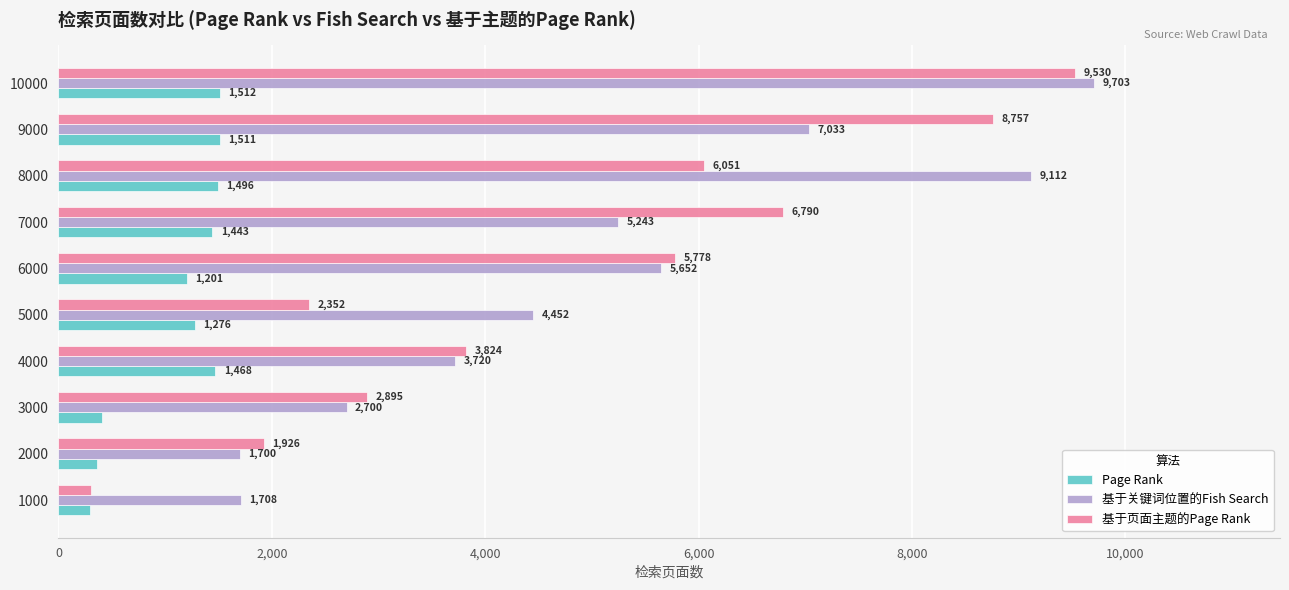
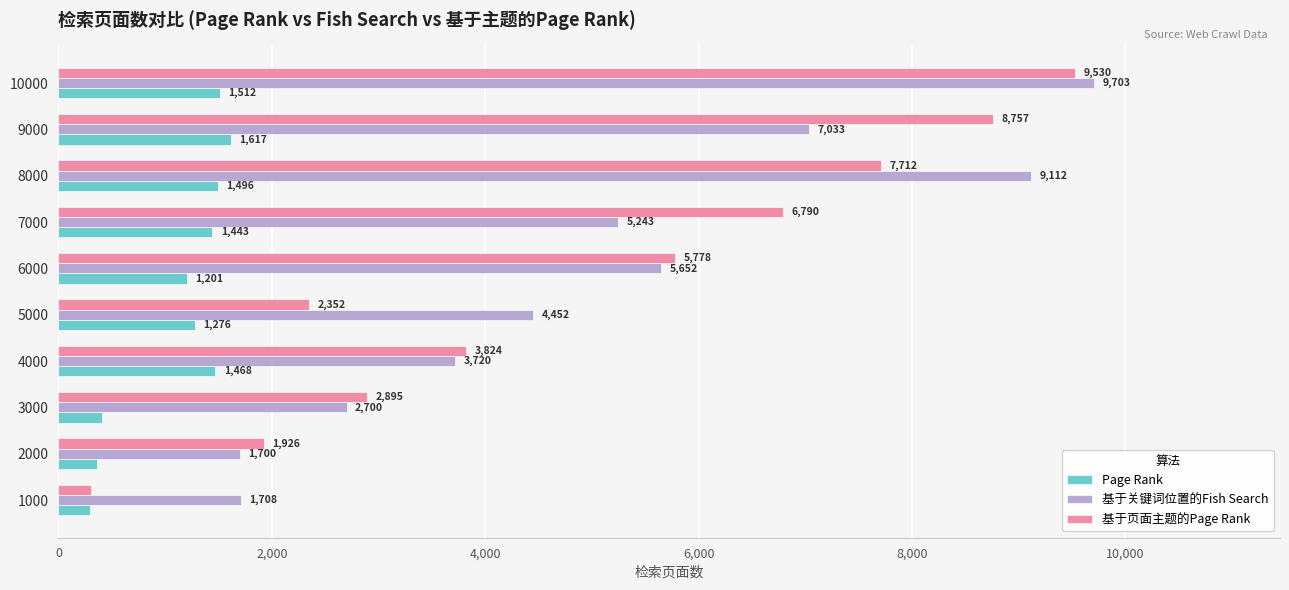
Page Rank, 9000: 1,511 -> 1,617
基于页面主题的Page Rank, 8000: 6,051 -> 7,712
